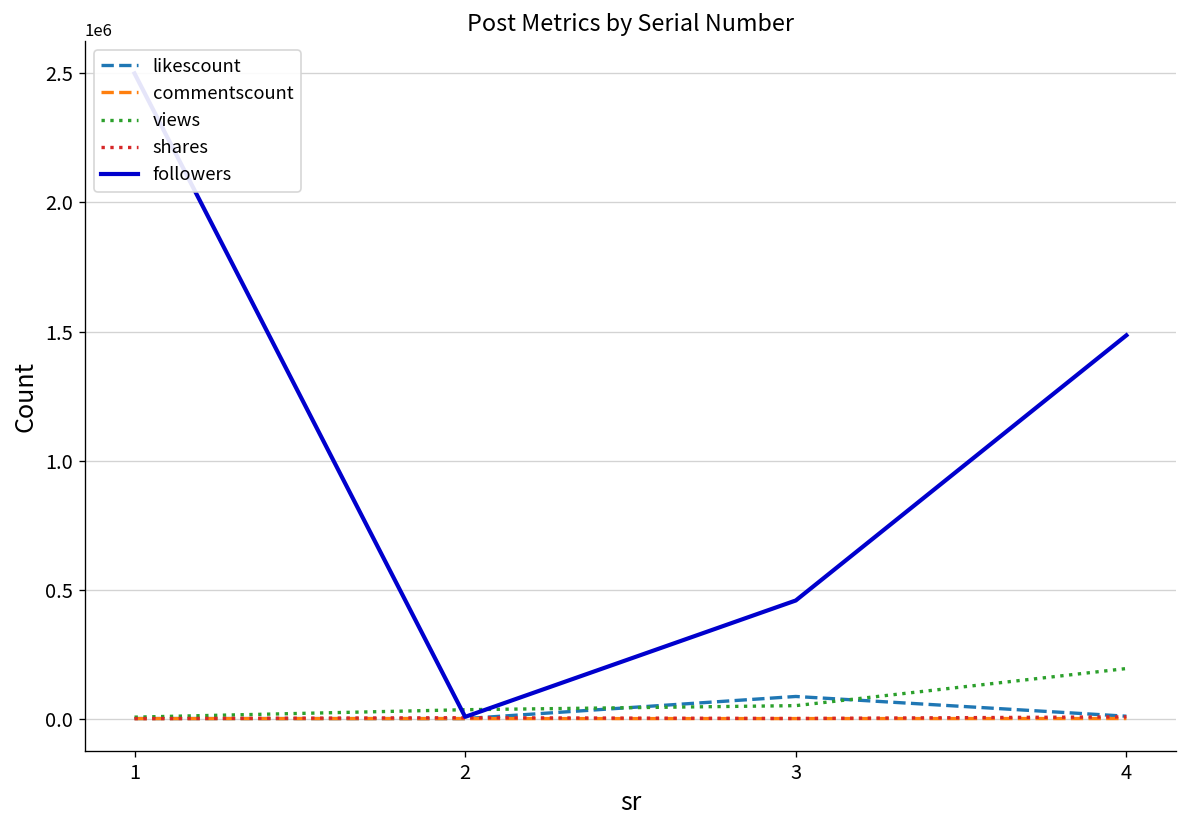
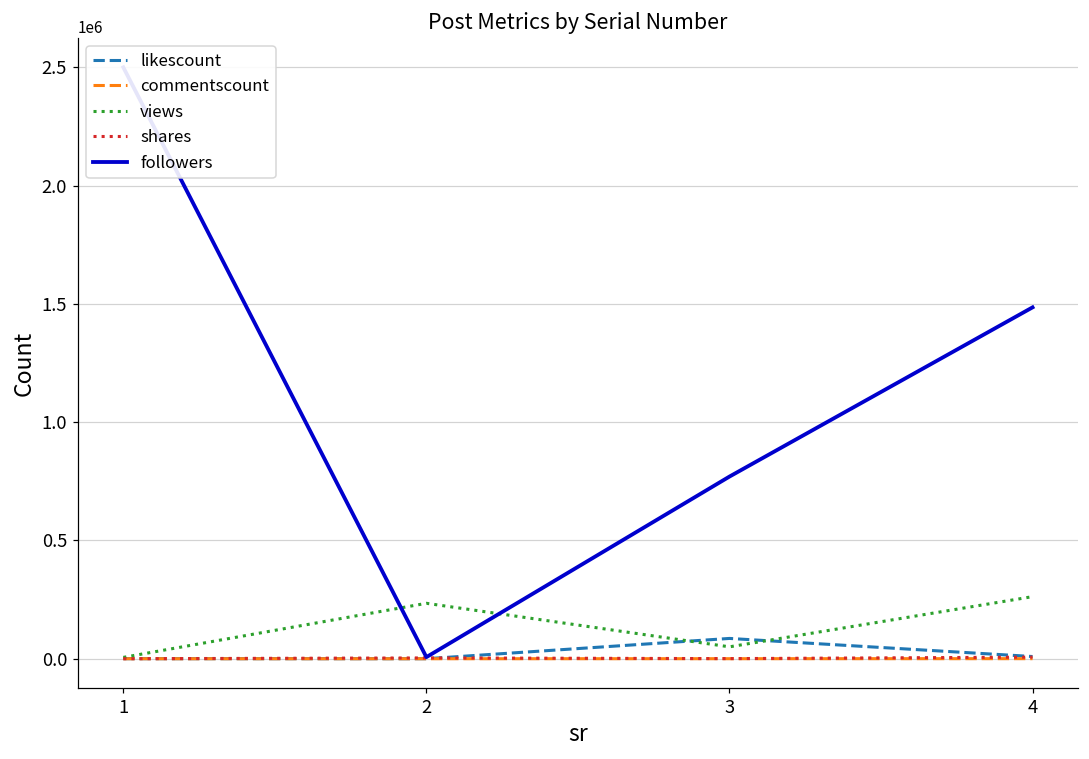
views, 2: 30000 -> 230000
followers, 3: 460000 -> 770000
views, 4: 190000 -> 260000
